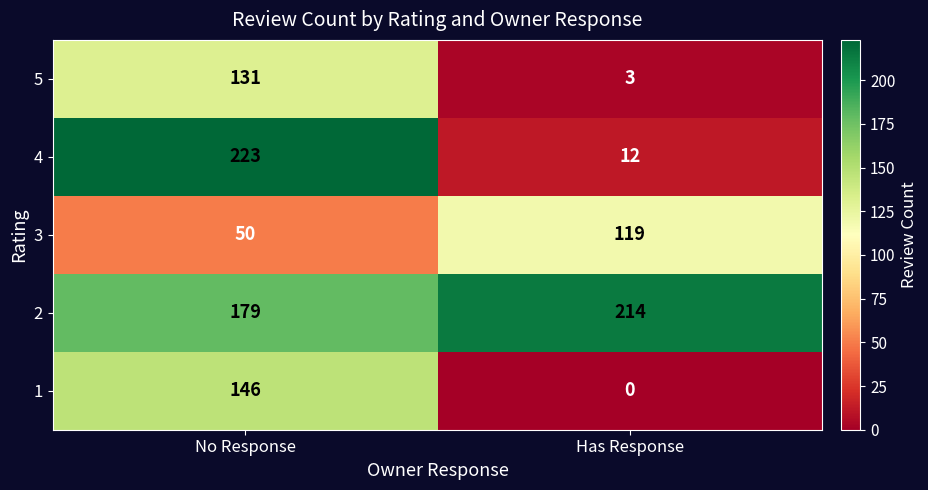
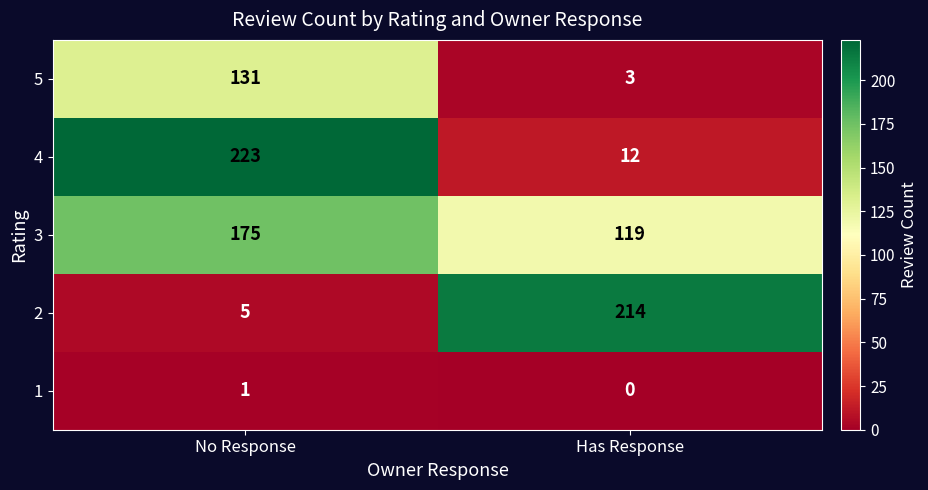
3, No Response: 50 -> 175
2, No Response: 179 -> 5
1, No Response: 146 -> 1
